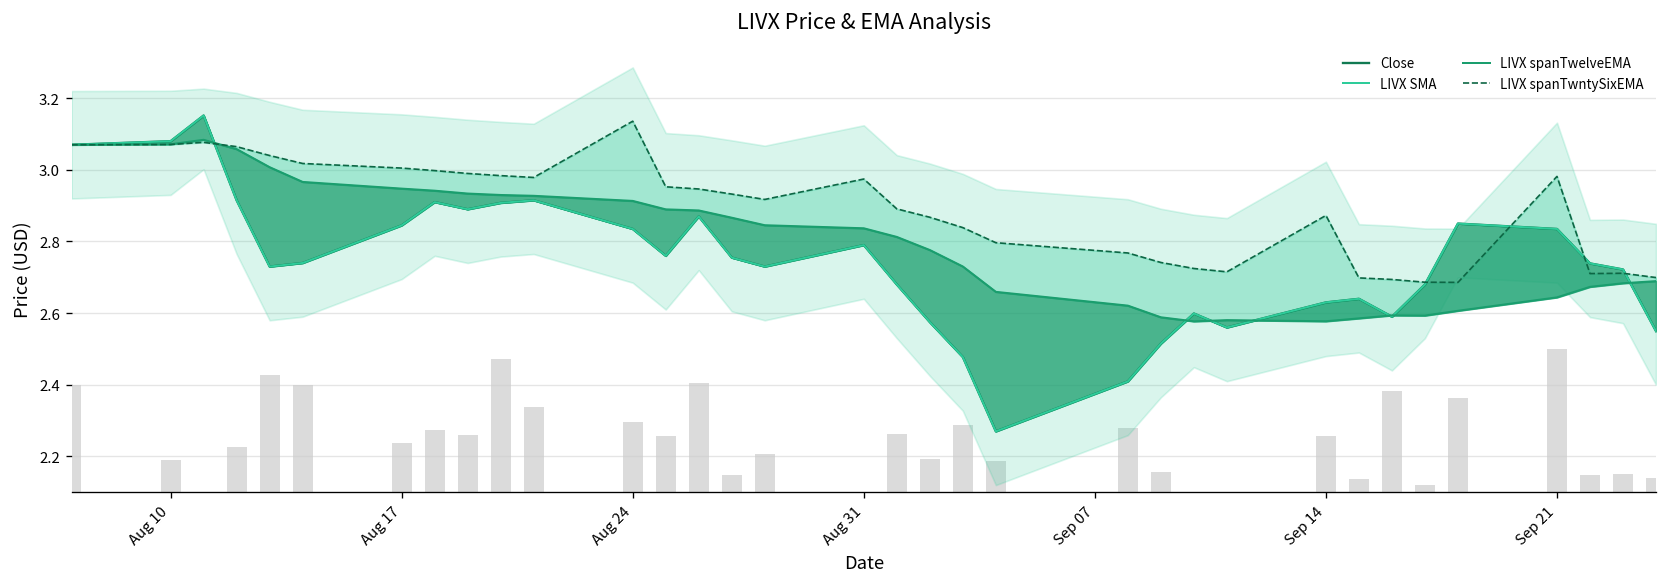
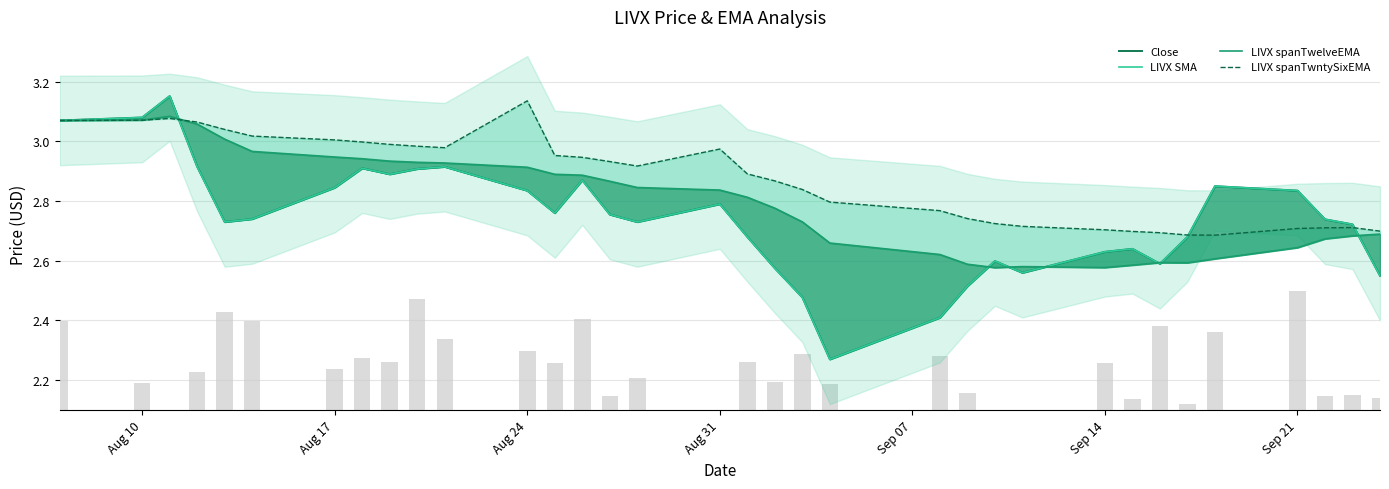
LIVX spanTwntySixEMA, Sep 14: 2.87 -> 2.70
LIVX spanTwntySixEMA, Sep 21: 2.98 -> 2.71
